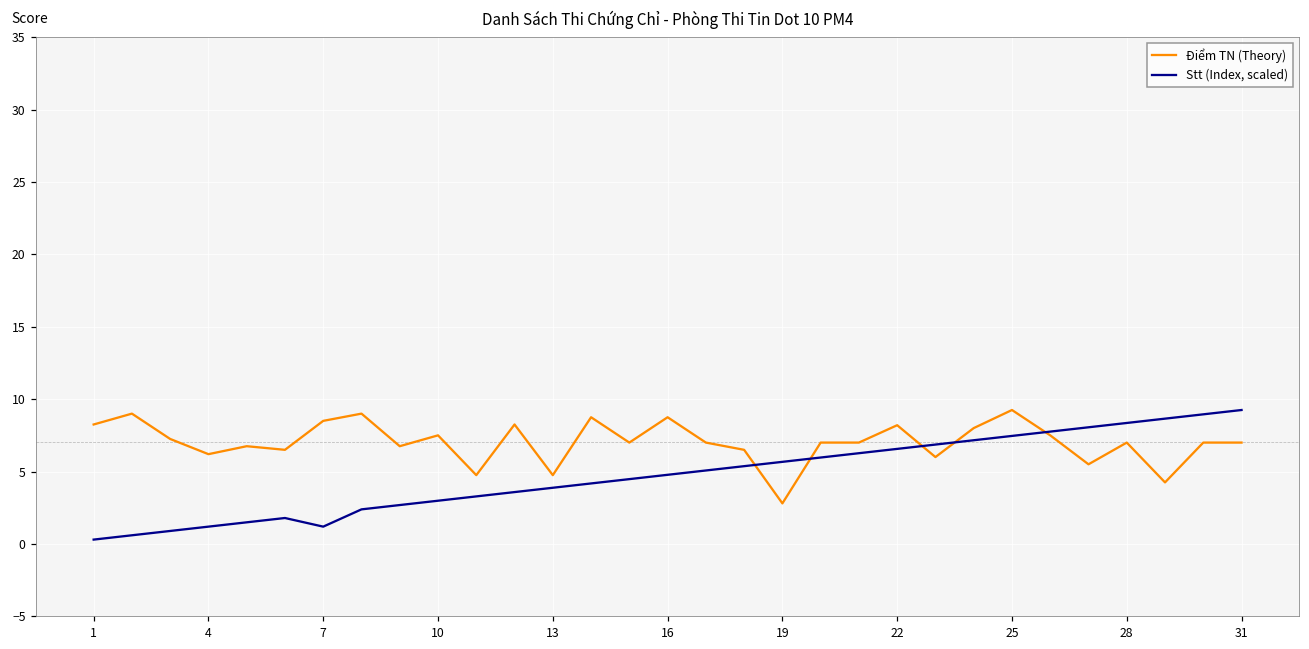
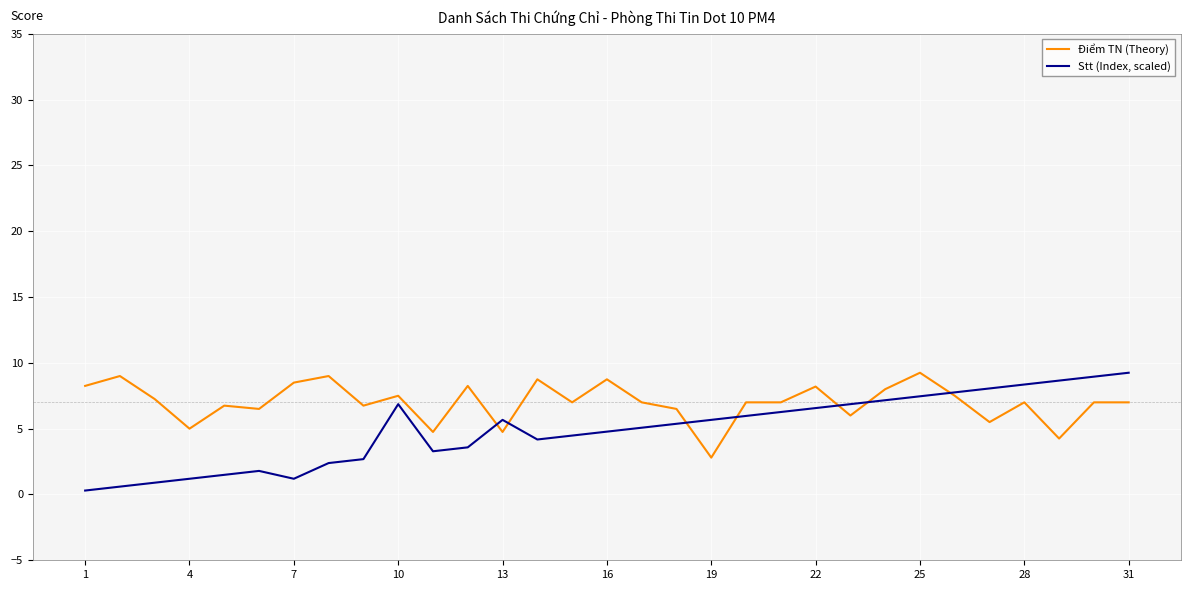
Điểm TN (Theory), 4: 6.2 -> 5.0
Stt (Index, scaled), 10: 3.0 -> 6.9
Stt (Index, scaled), 13: 3.9 -> 5.7
